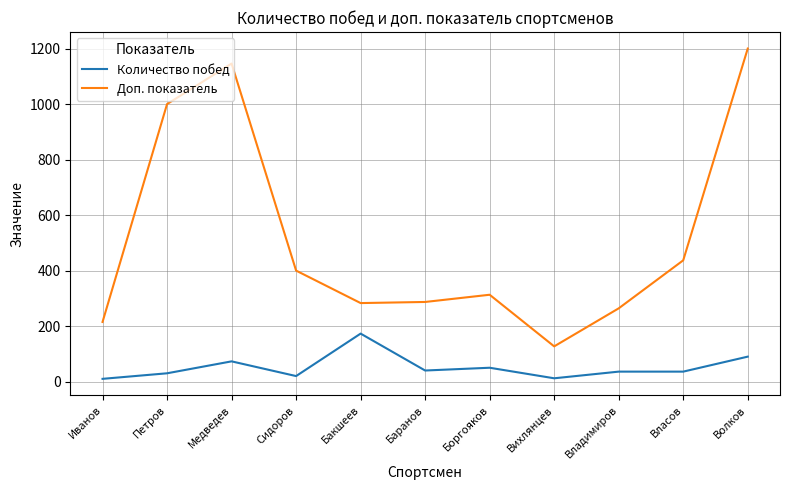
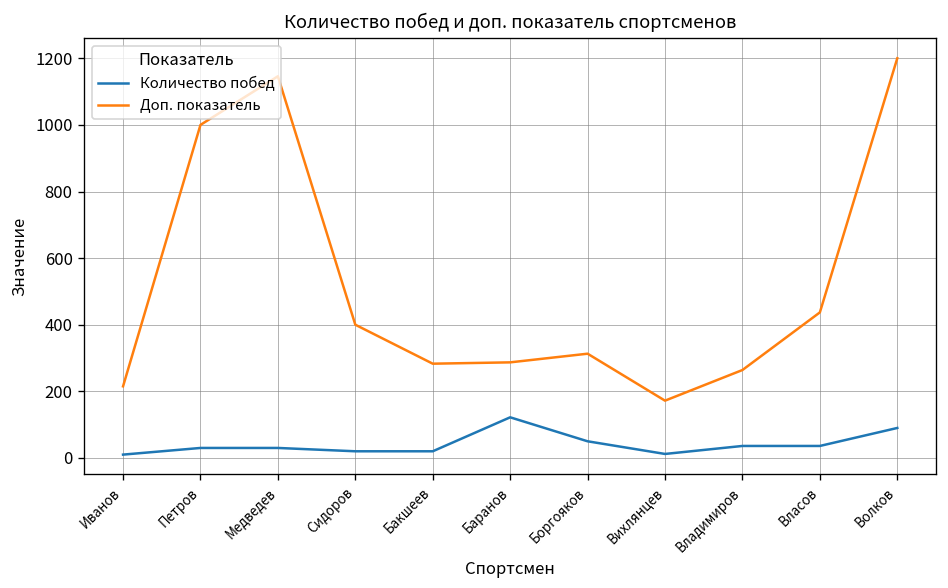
Количество побед, Медведев: 70 -> 30
Количество побед, Бакшеев: 170 -> 20
Количество побед, Баранов: 40 -> 120
Доп. показатель, Вихлянцев: 130 -> 170
